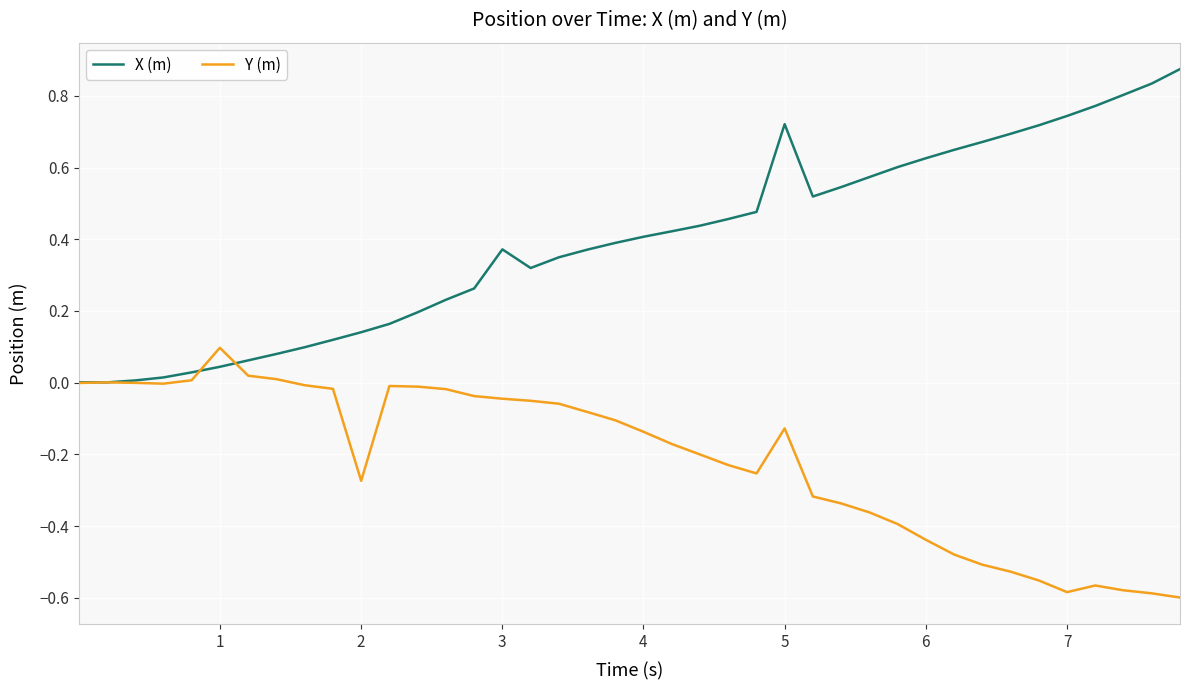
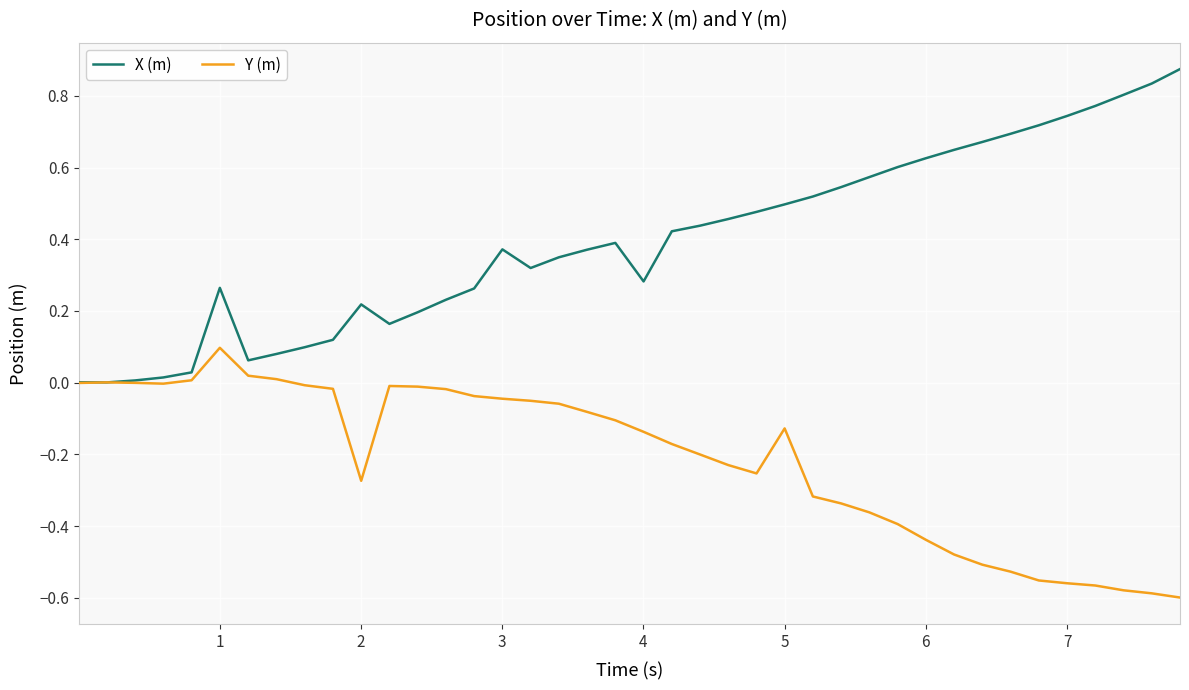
X (m), 1: 0.04 -> 0.26
X (m), 2: 0.14 -> 0.22
X (m), 4: 0.41 -> 0.28
X (m), 5: 0.72 -> 0.50
Y (m), 7: -0.58 -> -0.56
